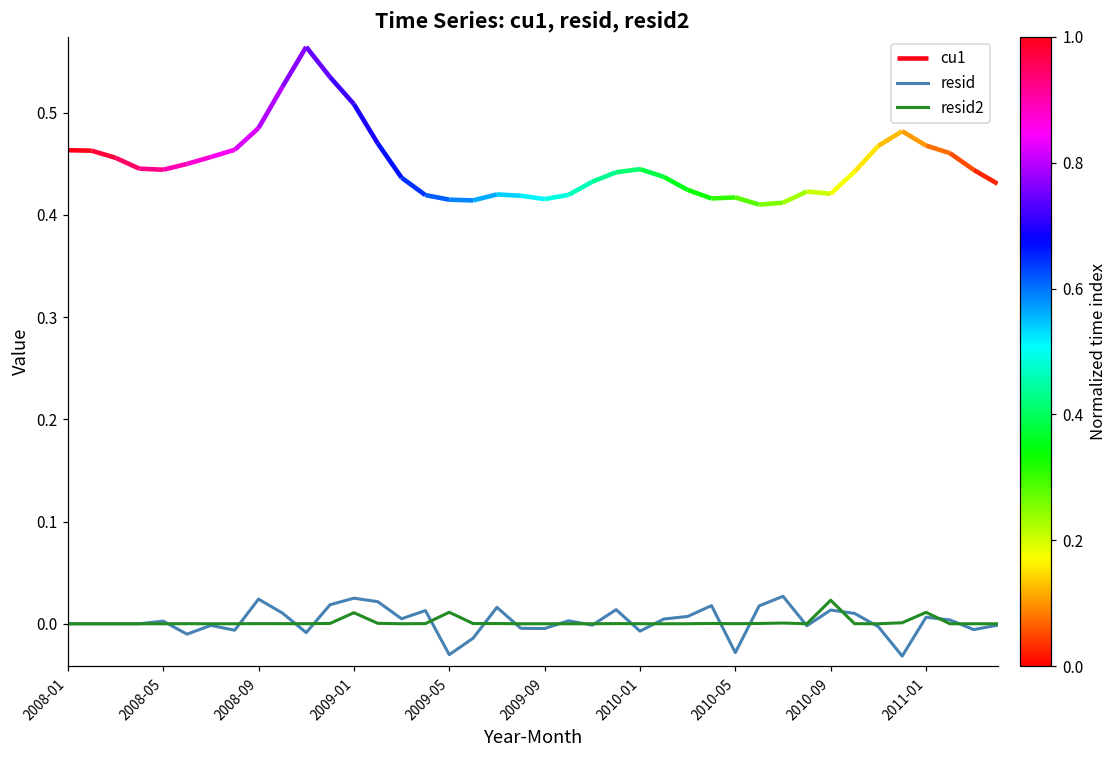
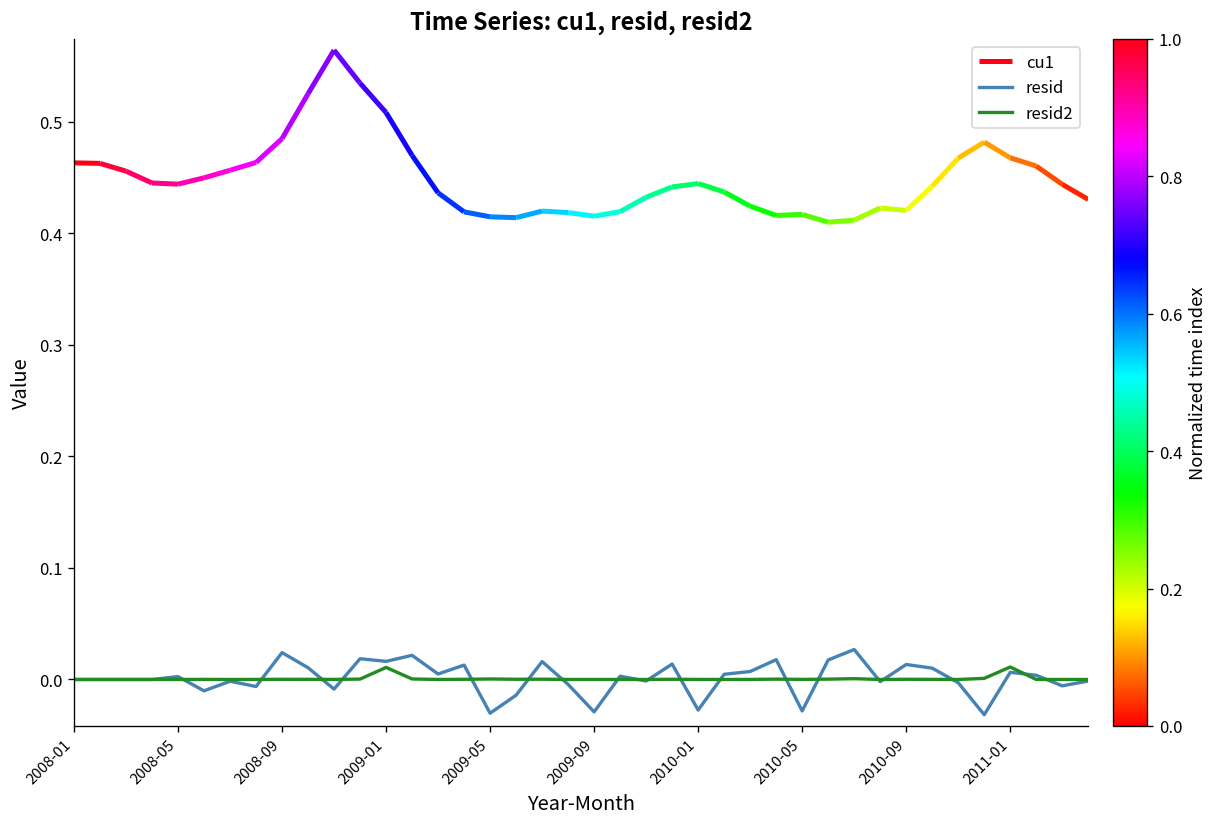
resid, 2009-01: 0.03 -> 0.02
resid2, 2009-05: 0.01 -> 0.00
resid, 2009-09: 0.00 -> -0.03
resid, 2010-01: -0.01 -> -0.03
resid2, 2010-09: 0.02 -> 0.00
